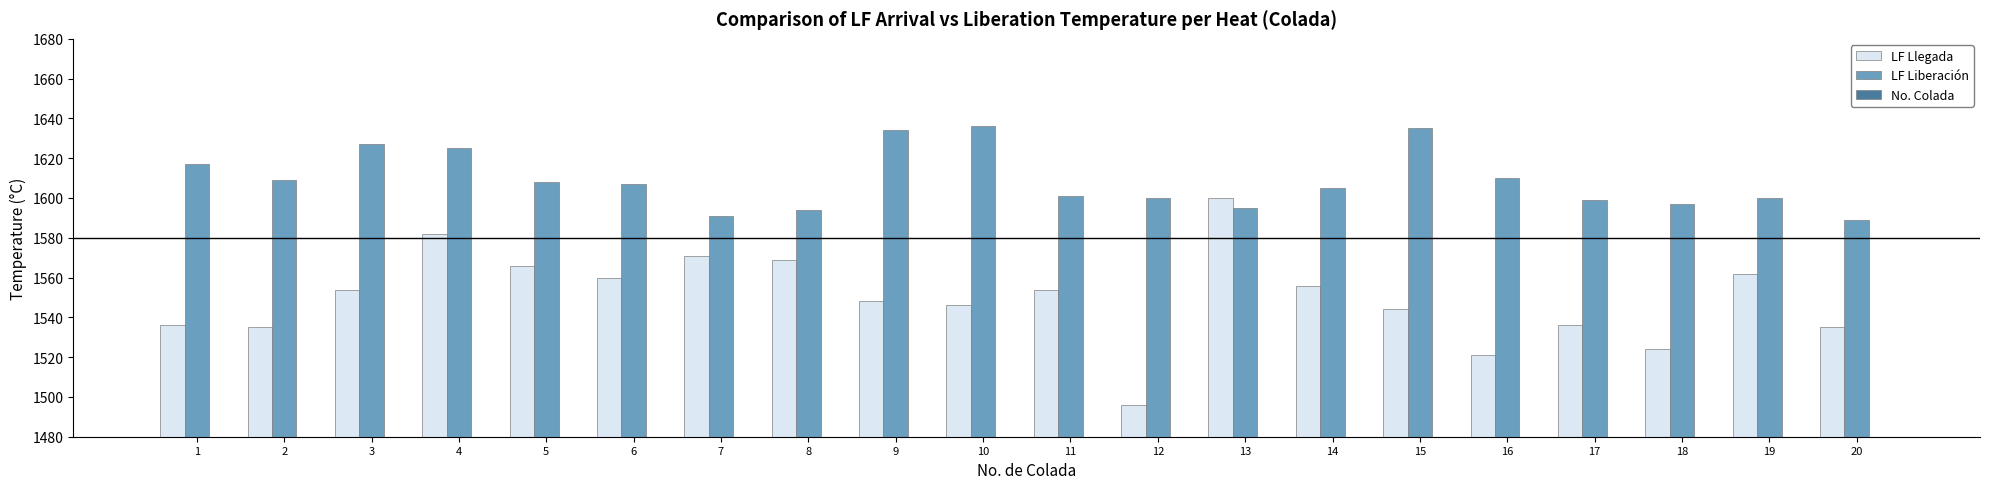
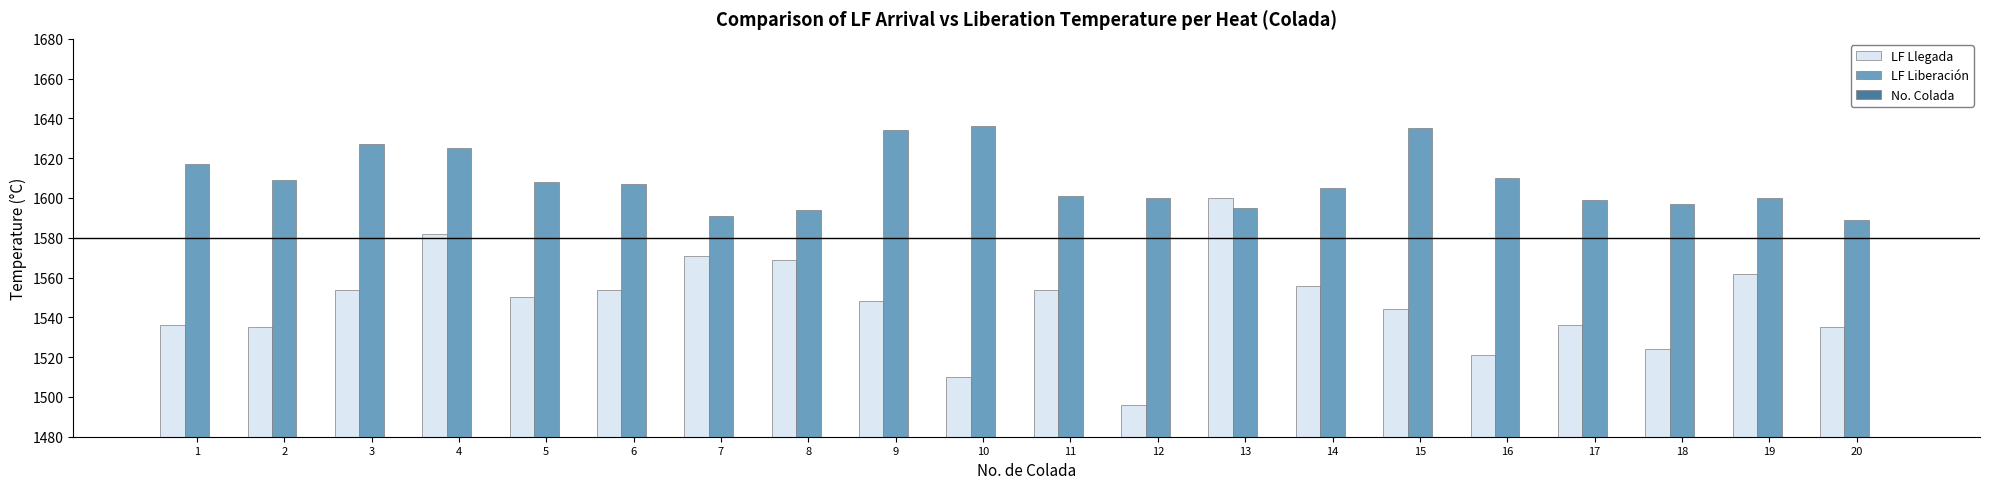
LF Llegada, 5: 1566 -> 1550
LF Llegada, 6: 1560 -> 1554
LF Llegada, 10: 1546 -> 1510
